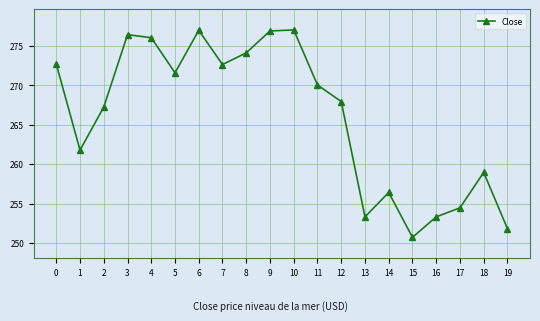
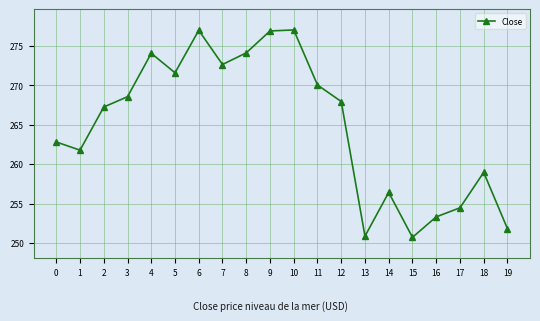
0: 273 -> 263
3: 276 -> 269
4: 276 -> 274
13: 253 -> 251
